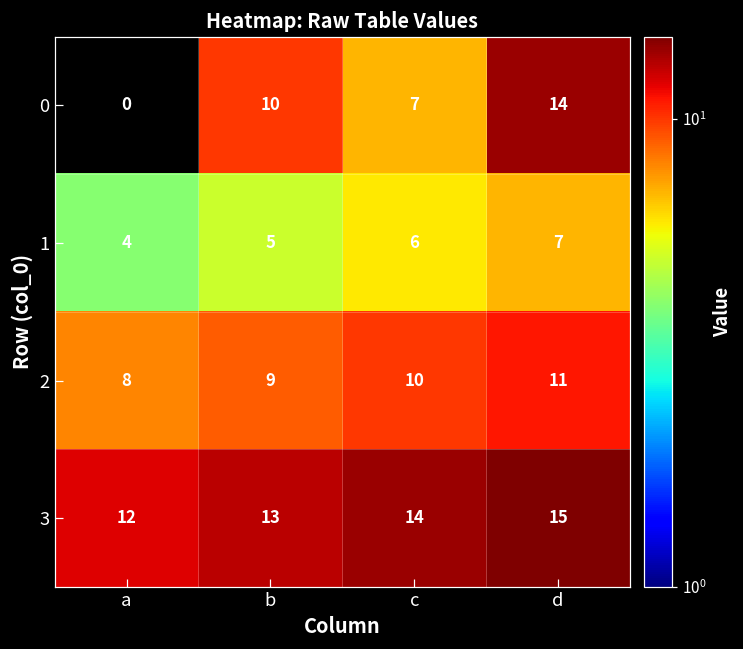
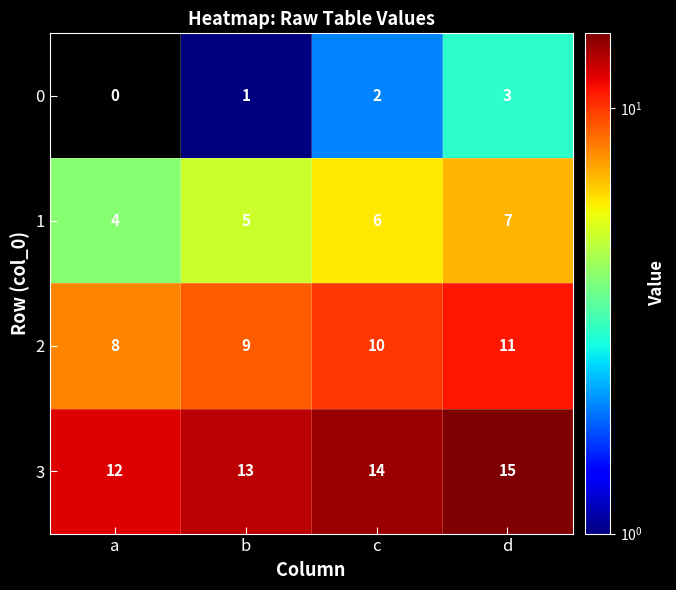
0, b: 10 -> 1
0, c: 7 -> 2
0, d: 14 -> 3
